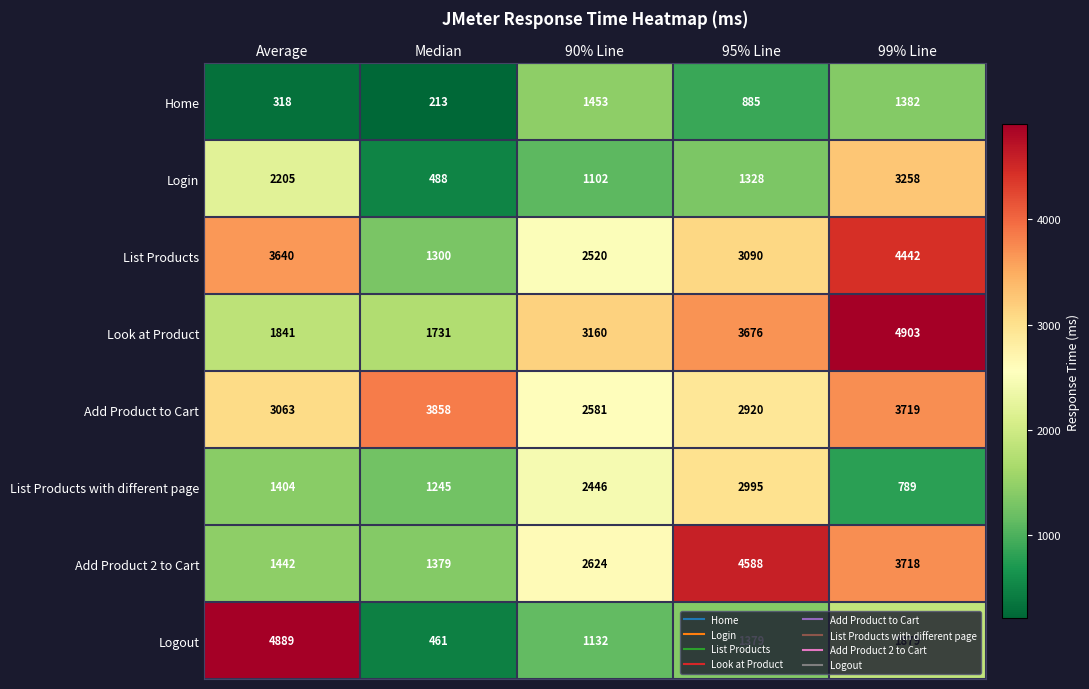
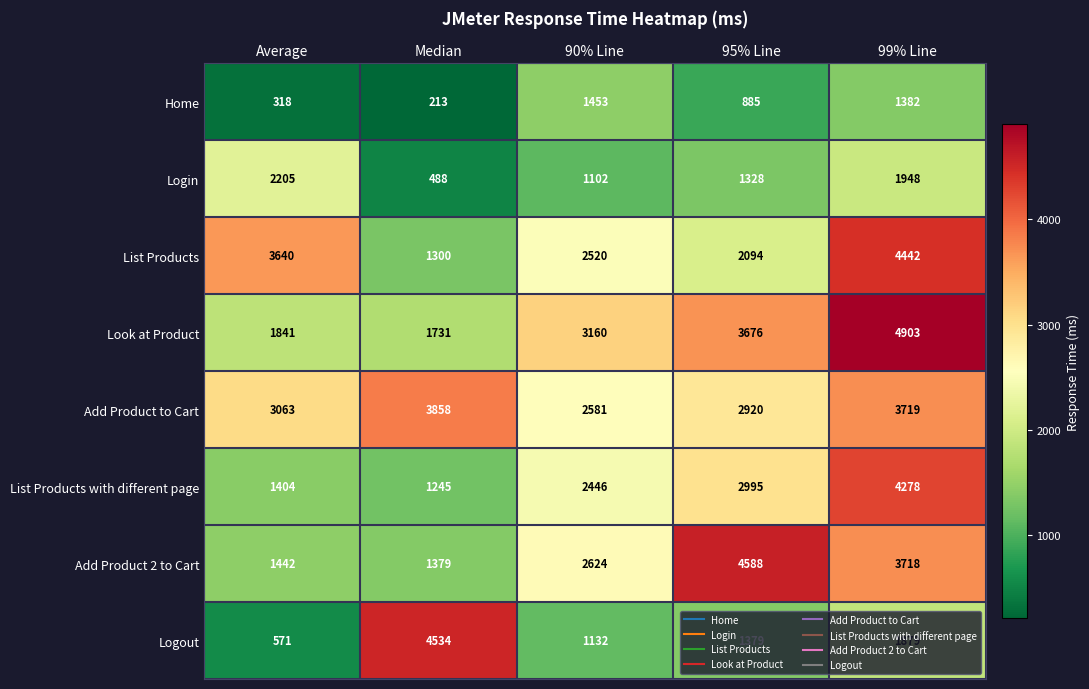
Login, 99% Line: 3258 -> 1948
List Products, 95% Line: 3090 -> 2094
List Products with different page, 99% Line: 789 -> 4278
Logout, Average: 4889 -> 571
Logout, Median: 461 -> 4534
